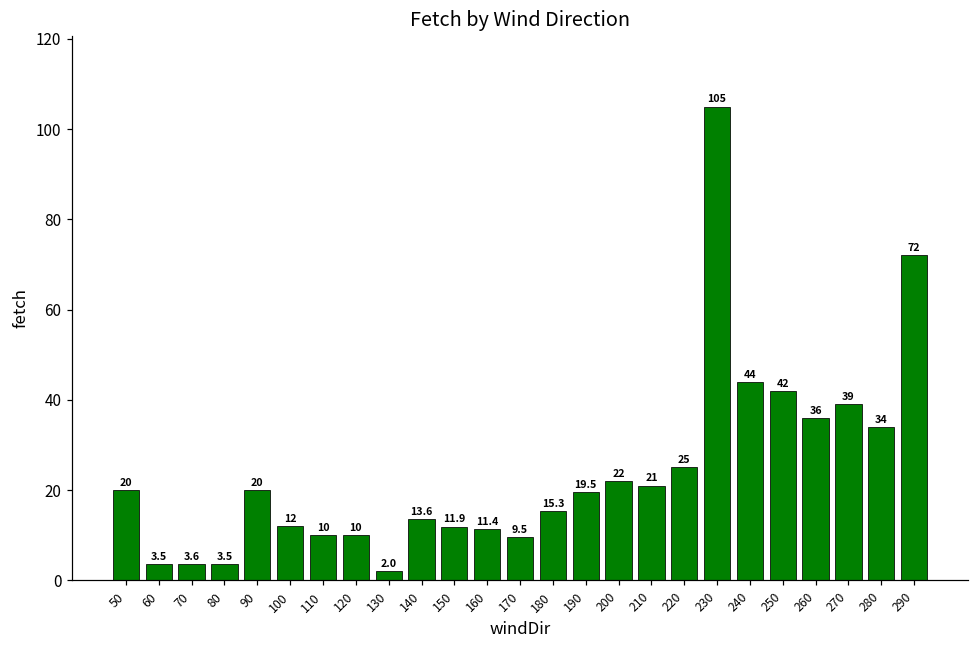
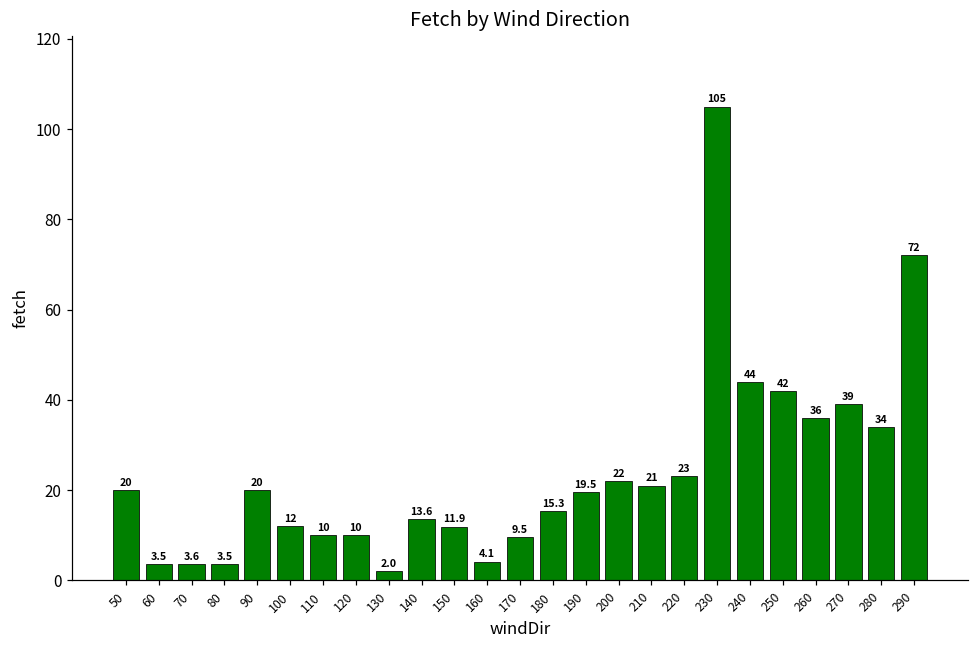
160: 11.4 -> 4.1
220: 25 -> 23
